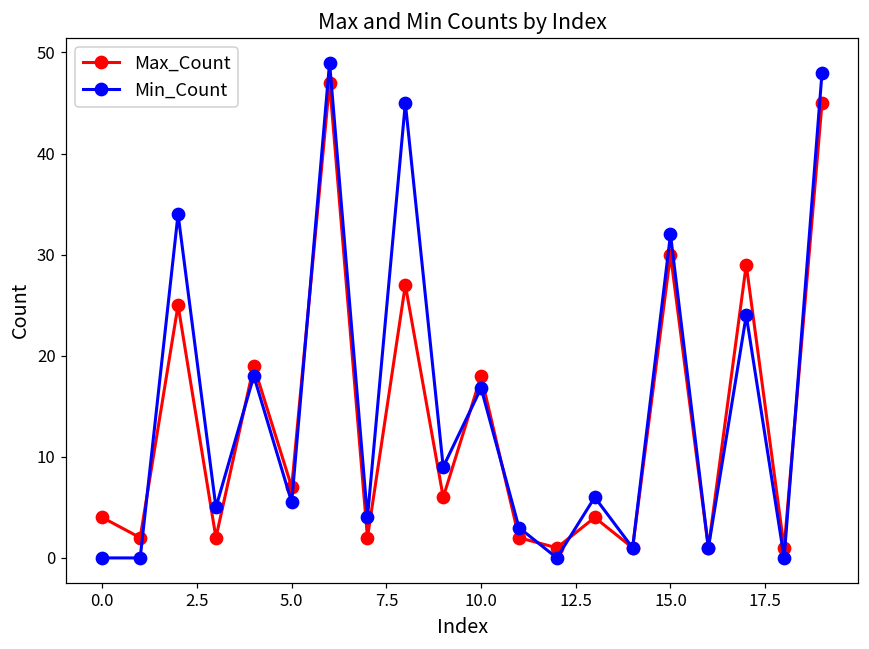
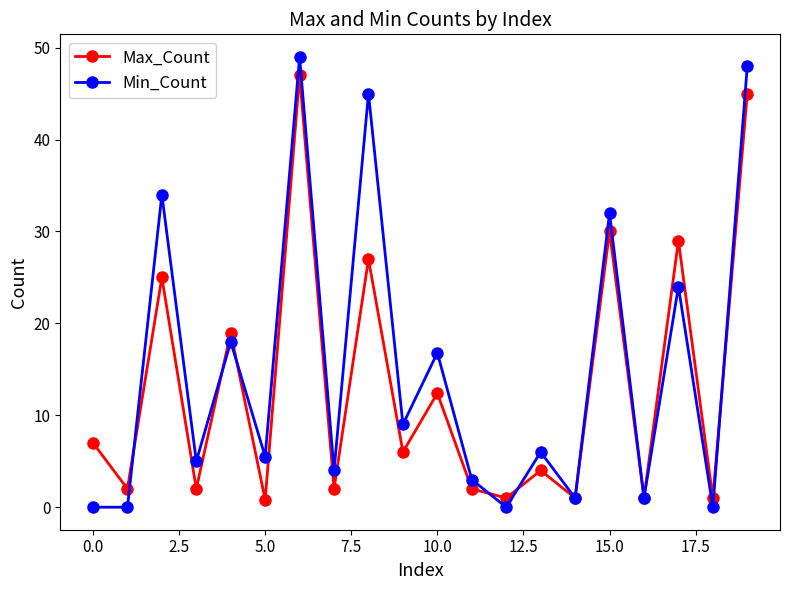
Max_Count, 0.0: 4 -> 7
Max_Count, 5.0: 7 -> 1
Max_Count, 10.0: 18 -> 12
